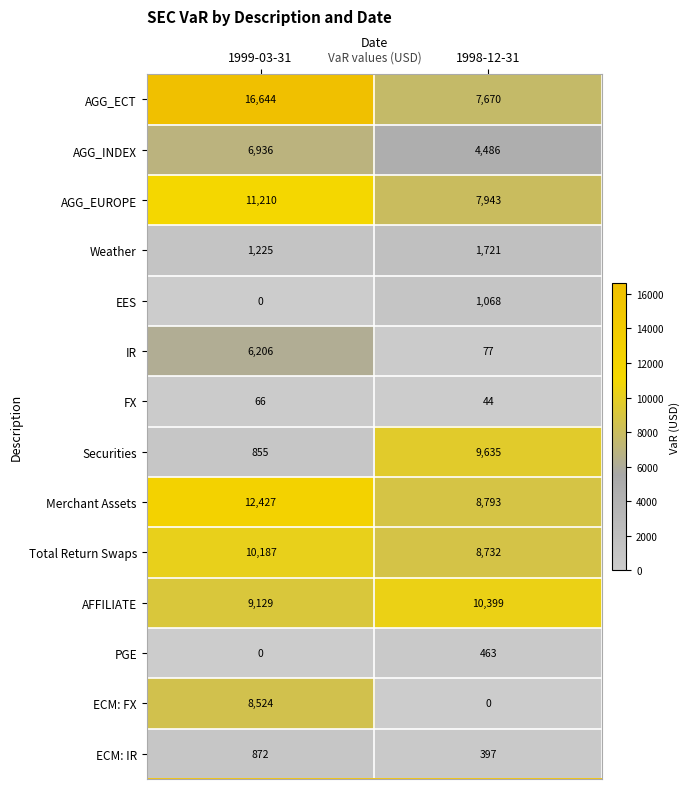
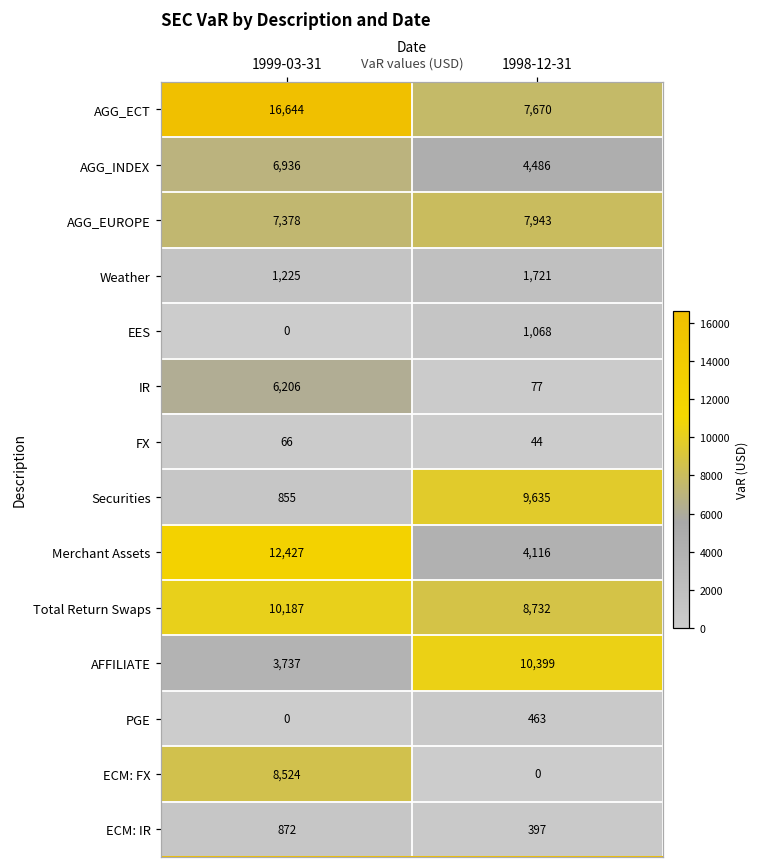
AGG_EUROPE, 1999-03-31: 11,210 -> 7,378
Merchant Assets, 1998-12-31: 8,793 -> 4,116
AFFILIATE, 1999-03-31: 9,129 -> 3,737
